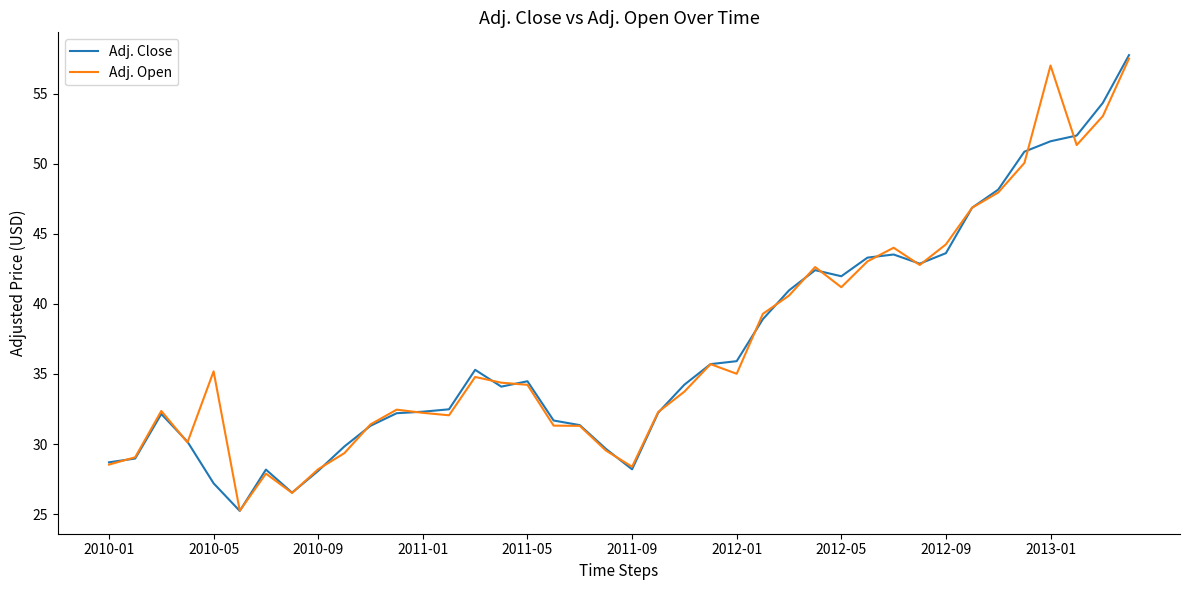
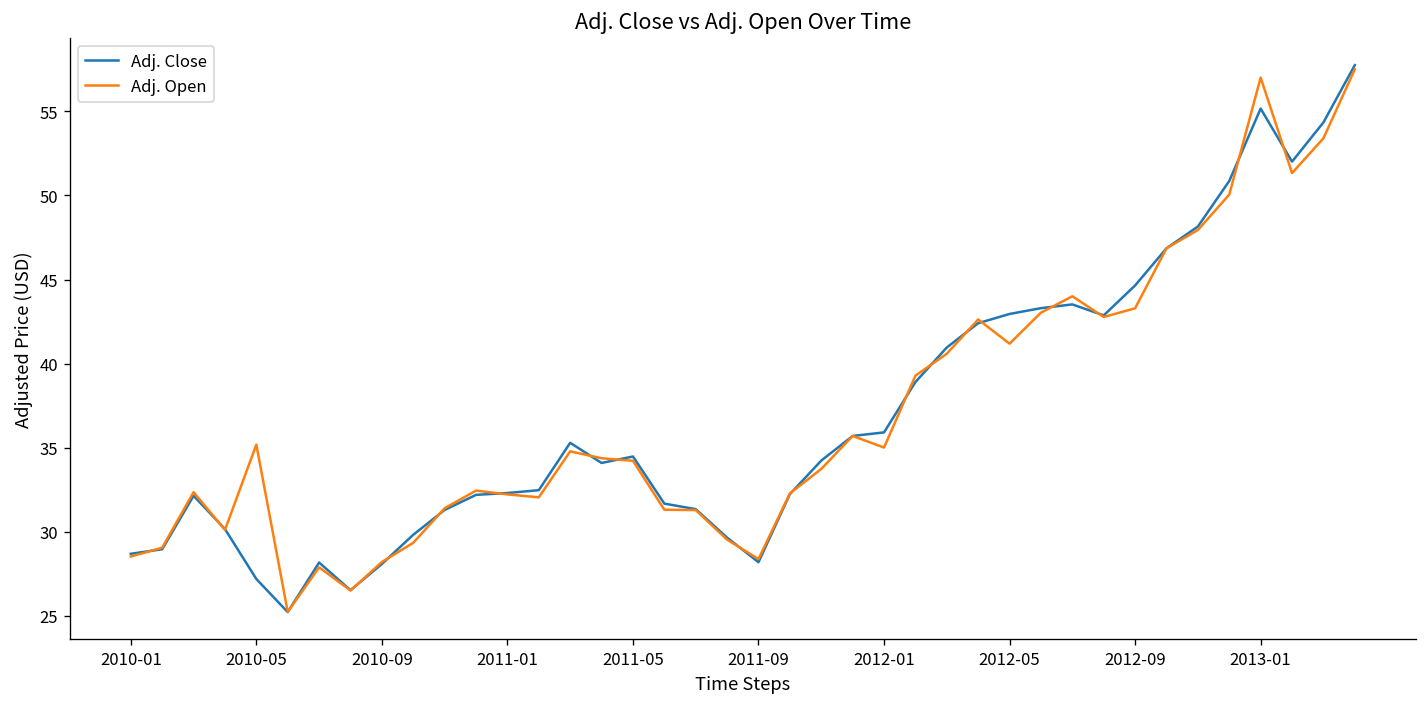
Adj. Close, 2012-05: 42.0 -> 43.0
Adj. Close, 2012-09: 43.6 -> 44.6
Adj. Open, 2012-09: 44.2 -> 43.3
Adj. Close, 2013-01: 51.6 -> 55.2
